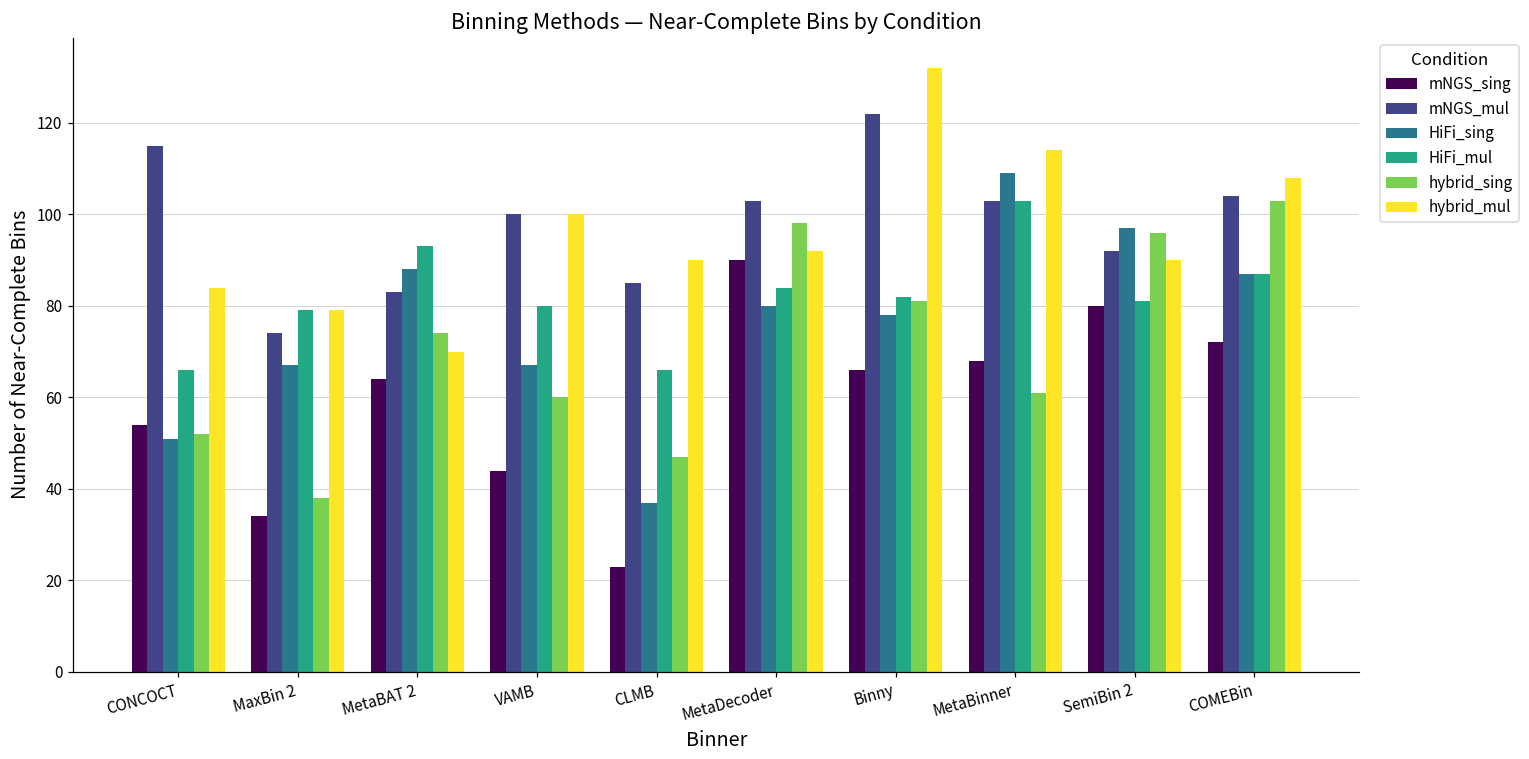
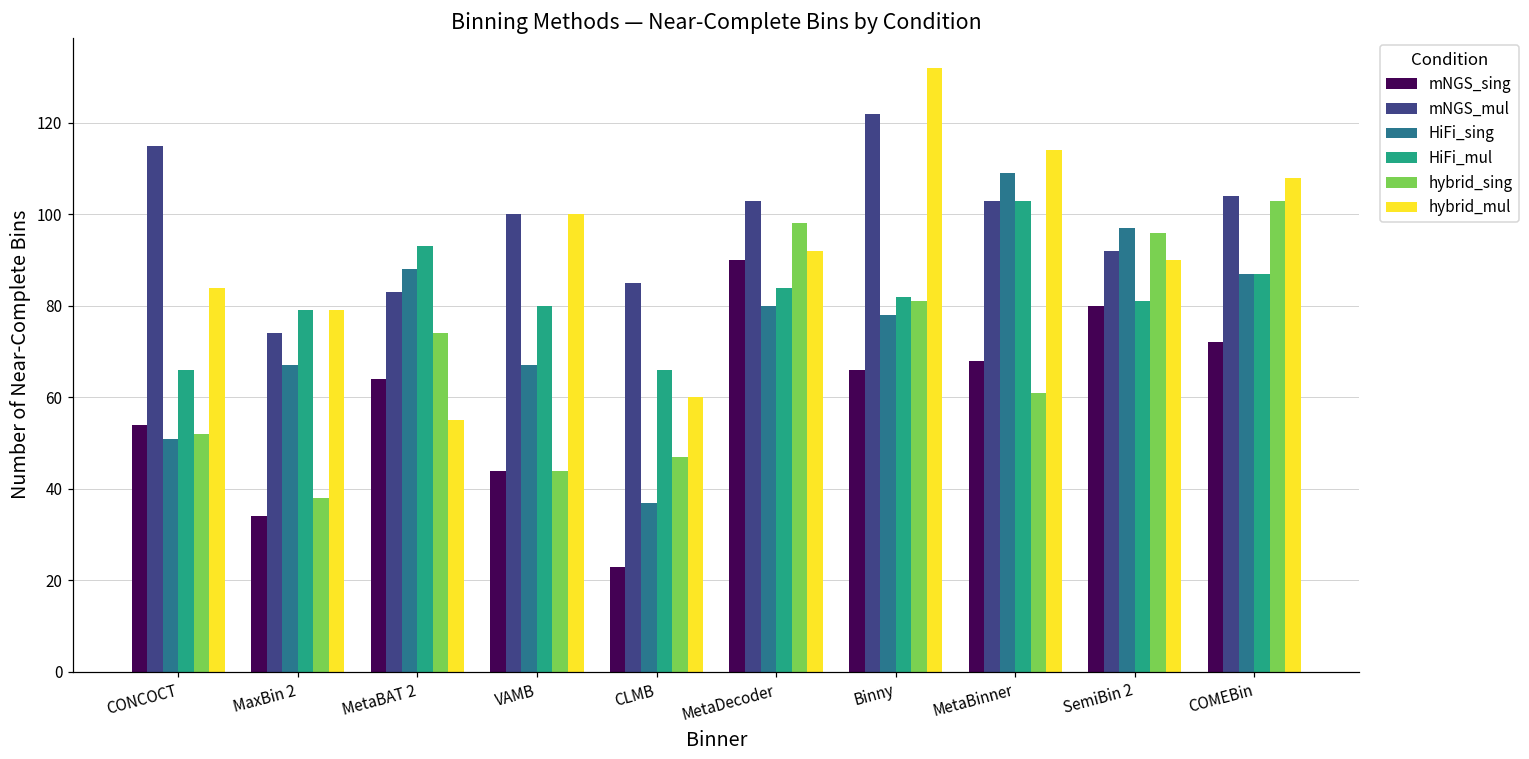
hybrid_mul, MetaBAT 2: 70 -> 55
hybrid_sing, VAMB: 60 -> 44
hybrid_mul, CLMB: 90 -> 60
